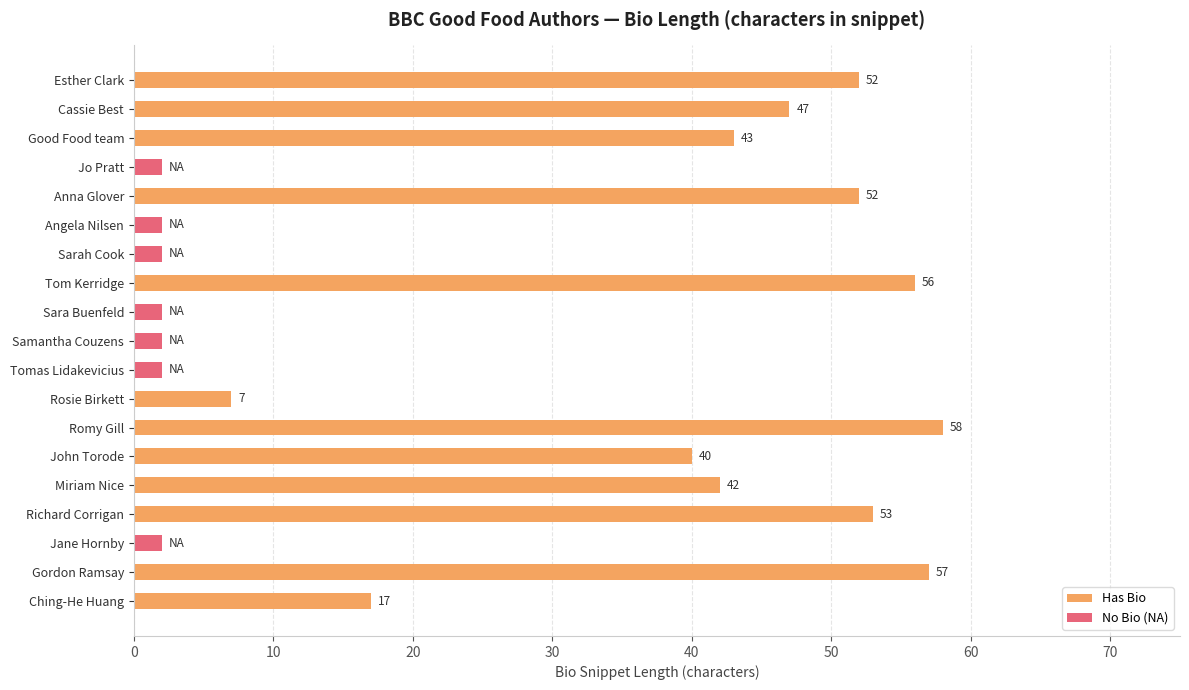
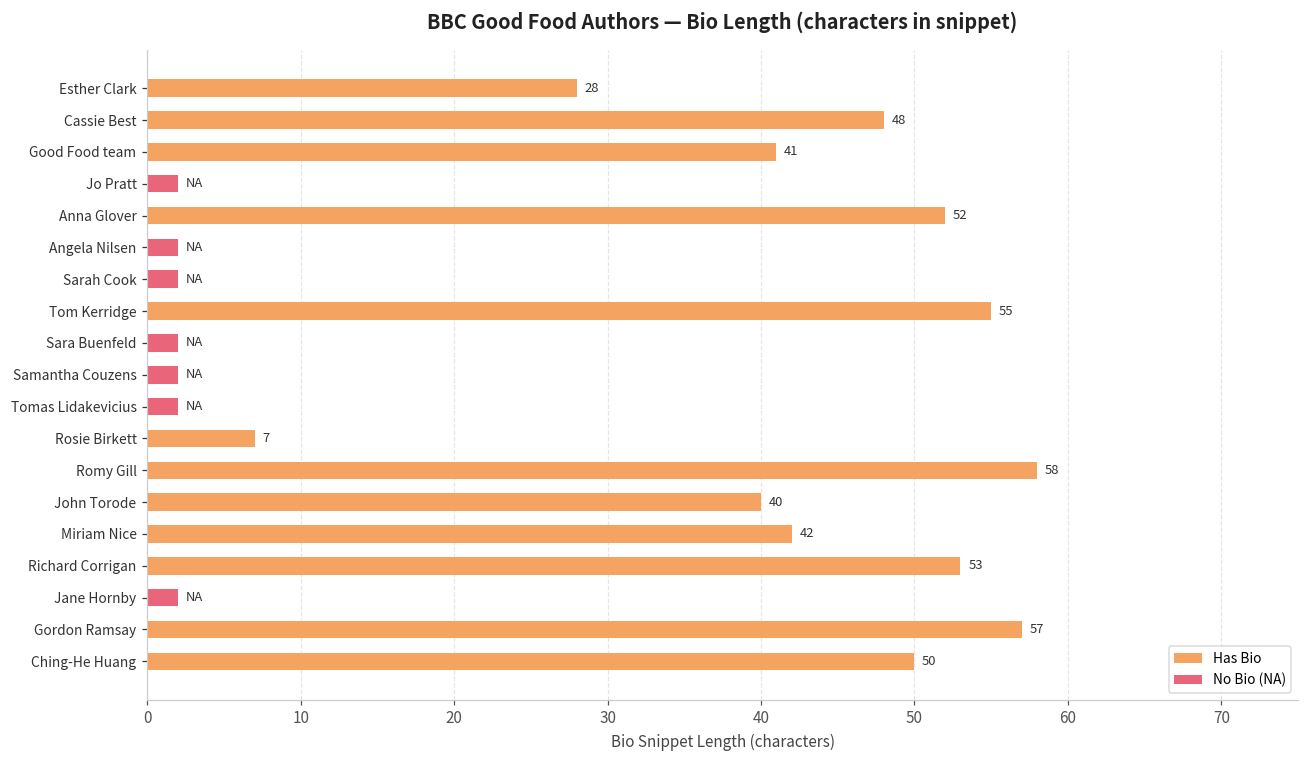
Has Bio, Esther Clark: 52 -> 28
Has Bio, Cassie Best: 47 -> 48
Has Bio, Good Food team: 43 -> 41
Has Bio, Tom Kerridge: 56 -> 55
Has Bio, Ching-He Huang: 17 -> 50
